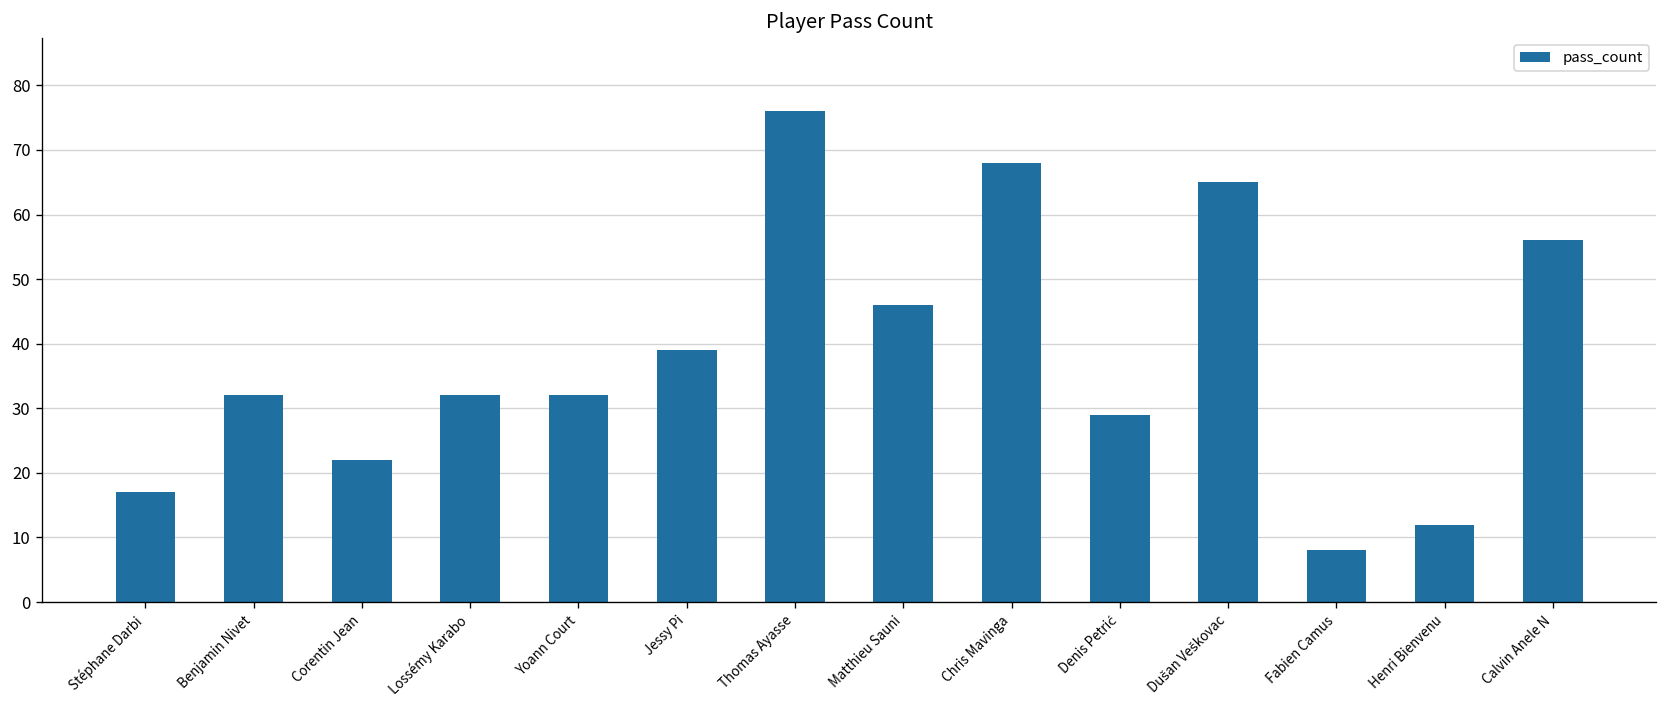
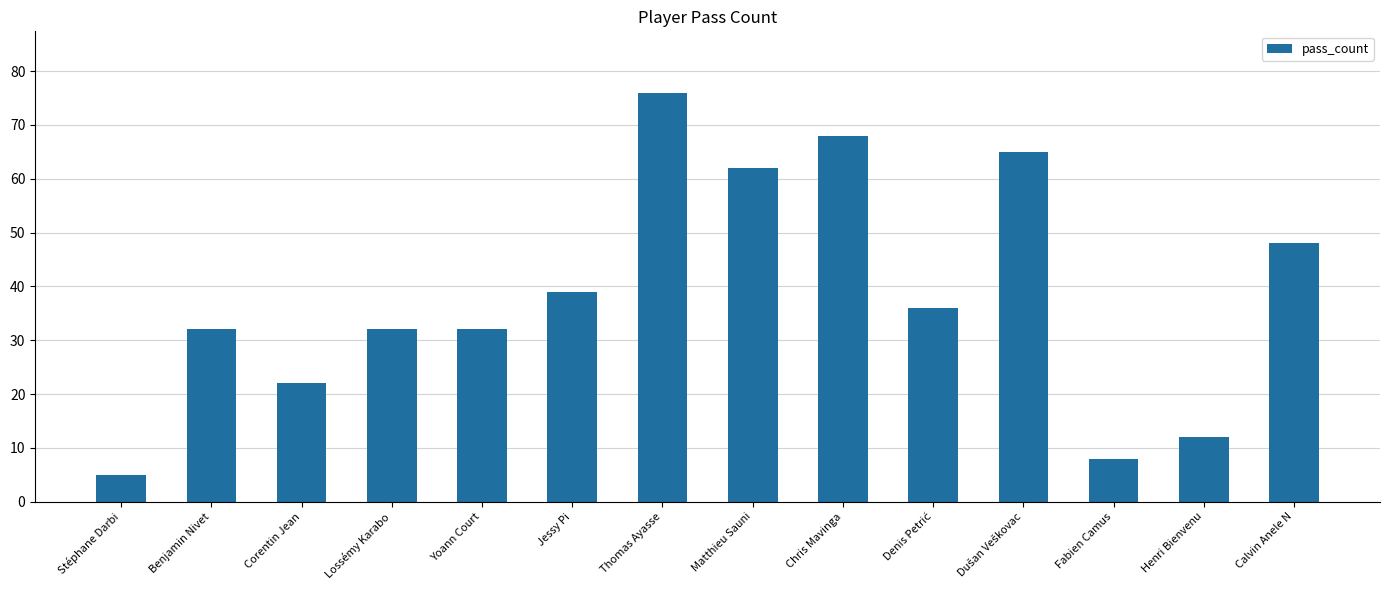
Stéphane Darbi: 17 -> 5
Matthieu Sauni: 46 -> 62
Denis Petrić: 29 -> 36
Calvin Anele N: 56 -> 48
